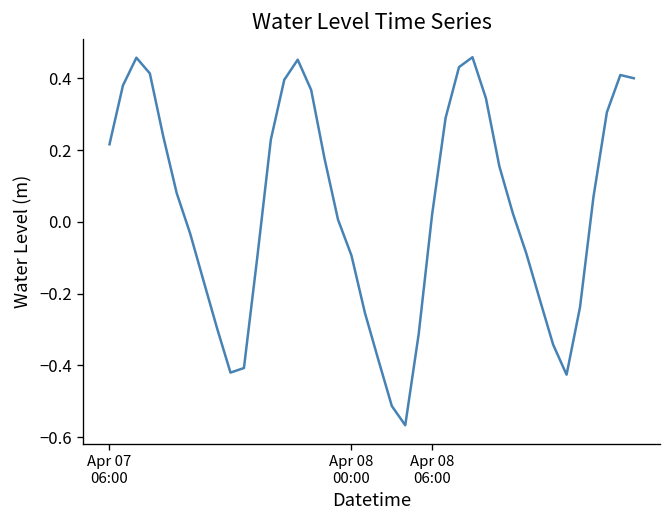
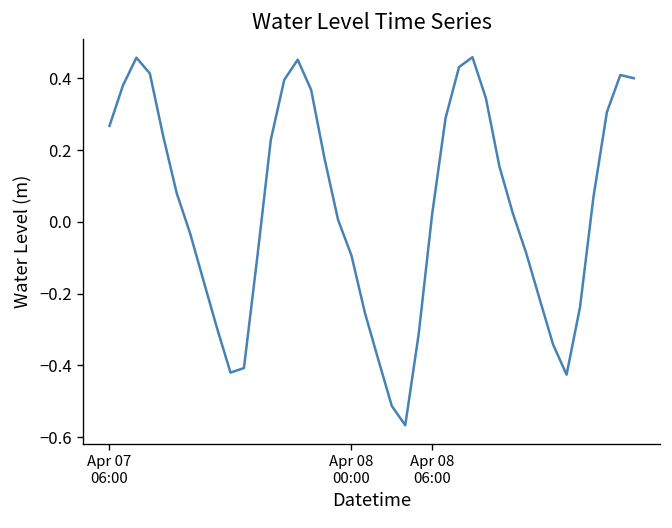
Apr 07 06:00: 0.22 -> 0.27
